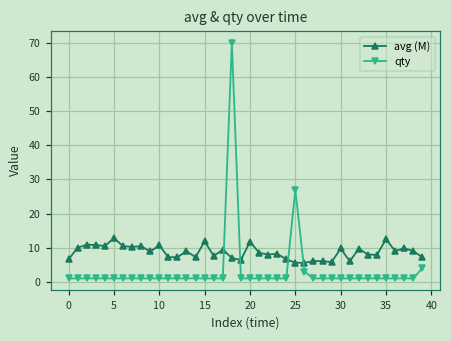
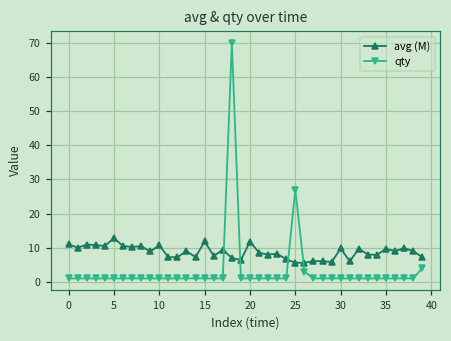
avg (M), 0: 7 -> 11
avg (M), 35: 13 -> 10
